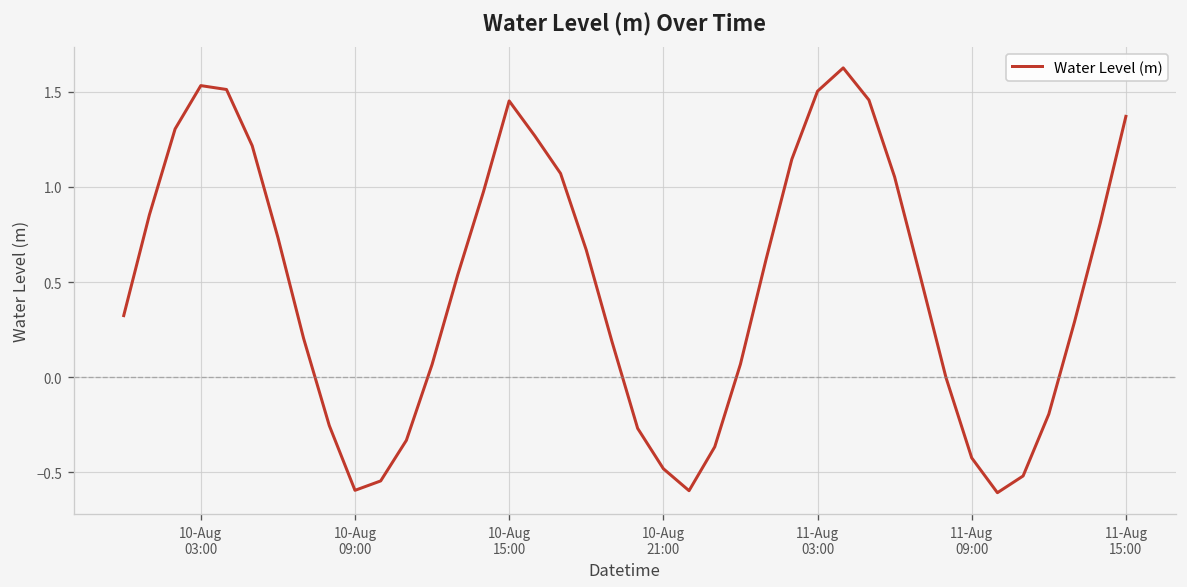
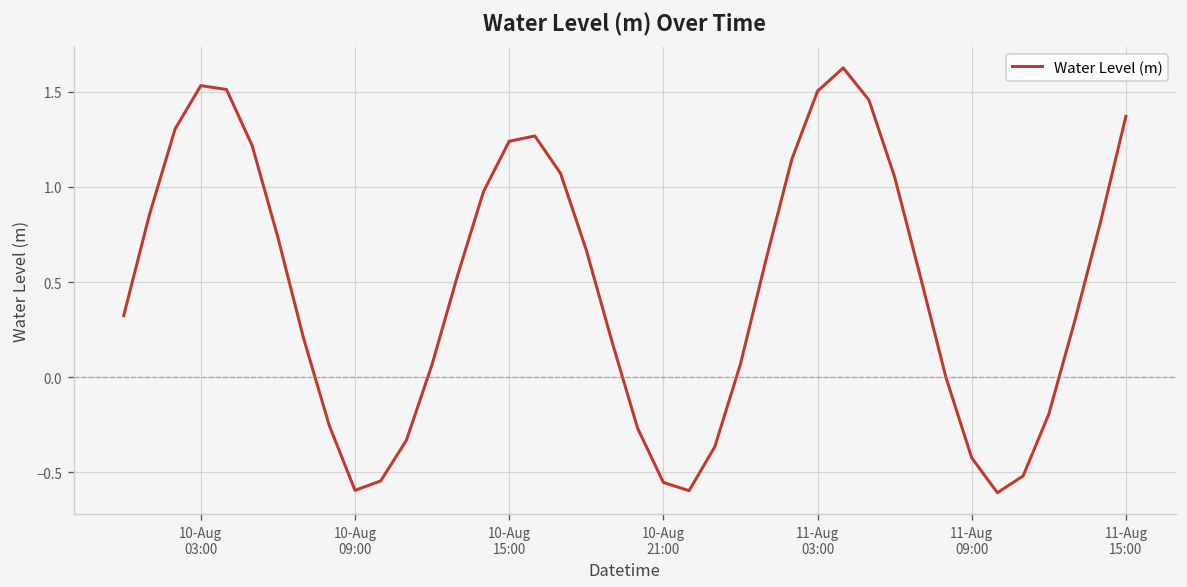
10-Aug 15:00: 1.45 -> 1.24
10-Aug 21:00: -0.48 -> -0.55
